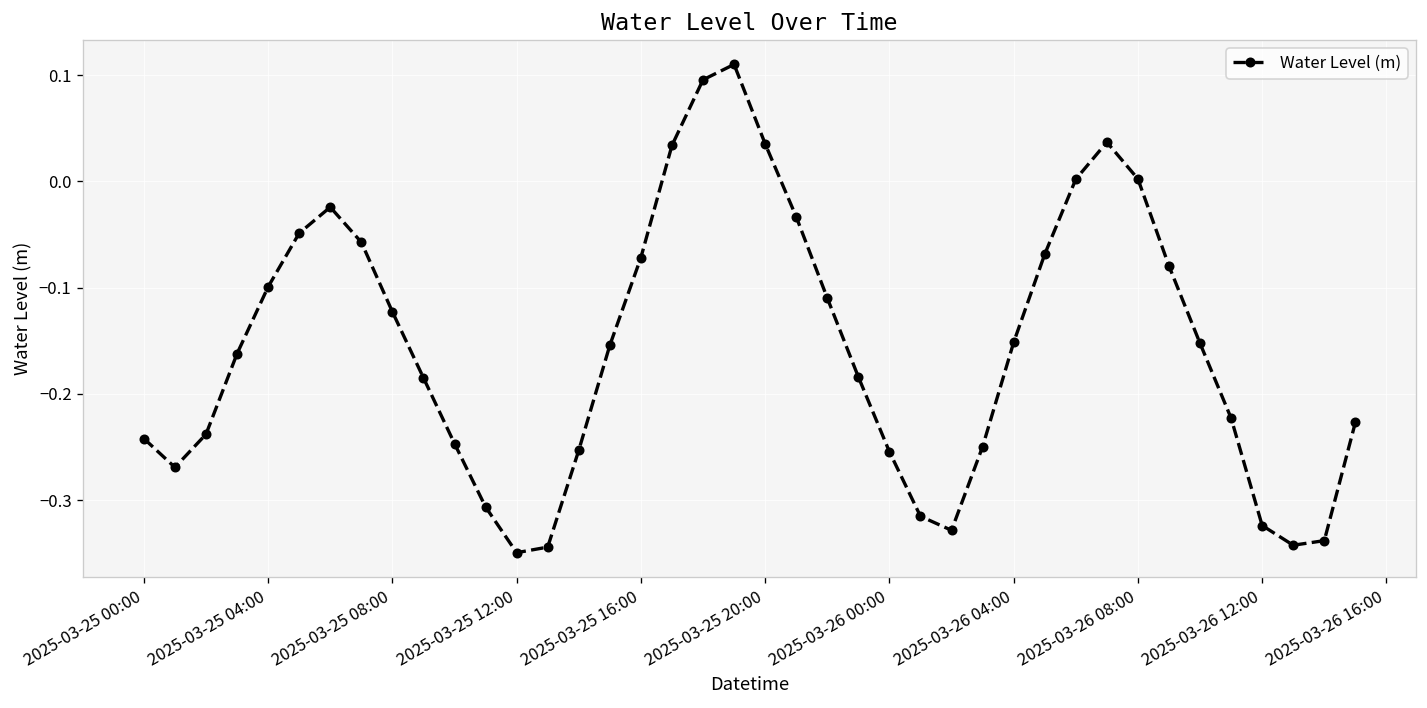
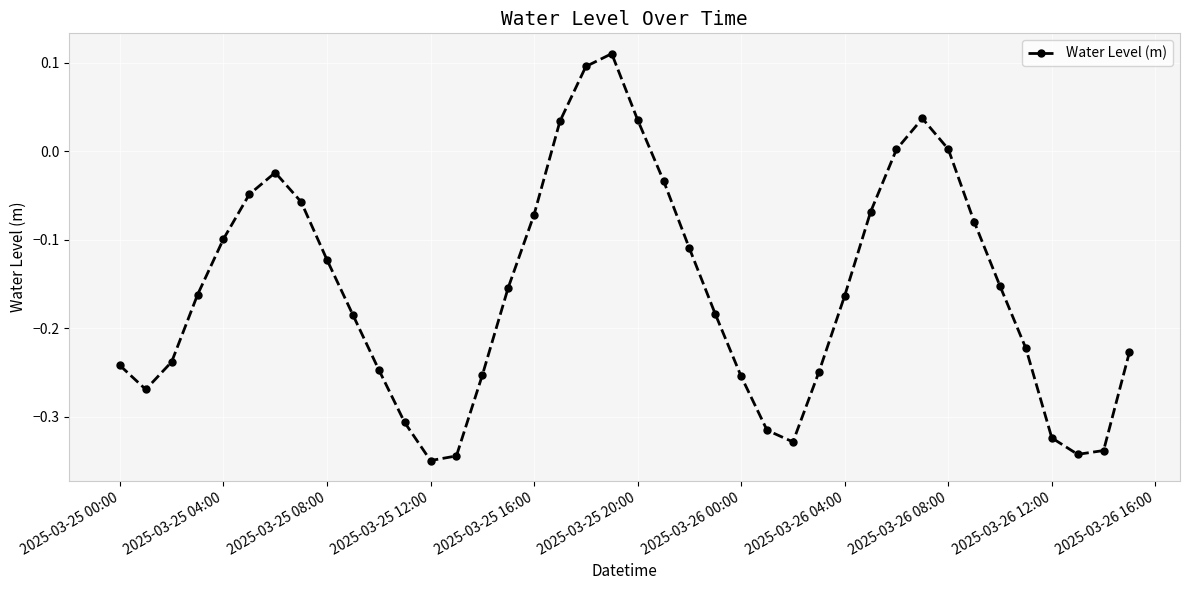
2025-03-26 04:00: -0.15 -> -0.16
